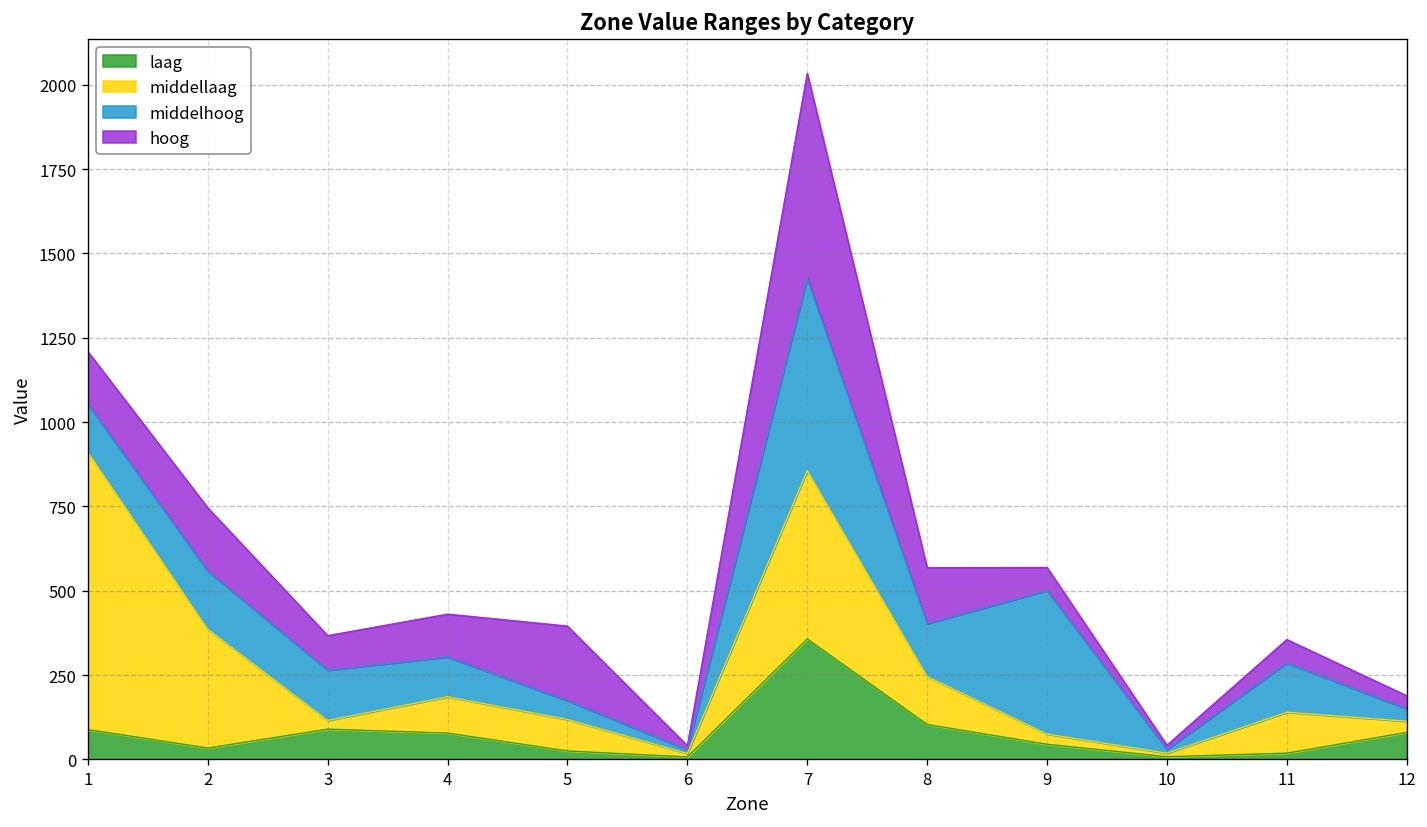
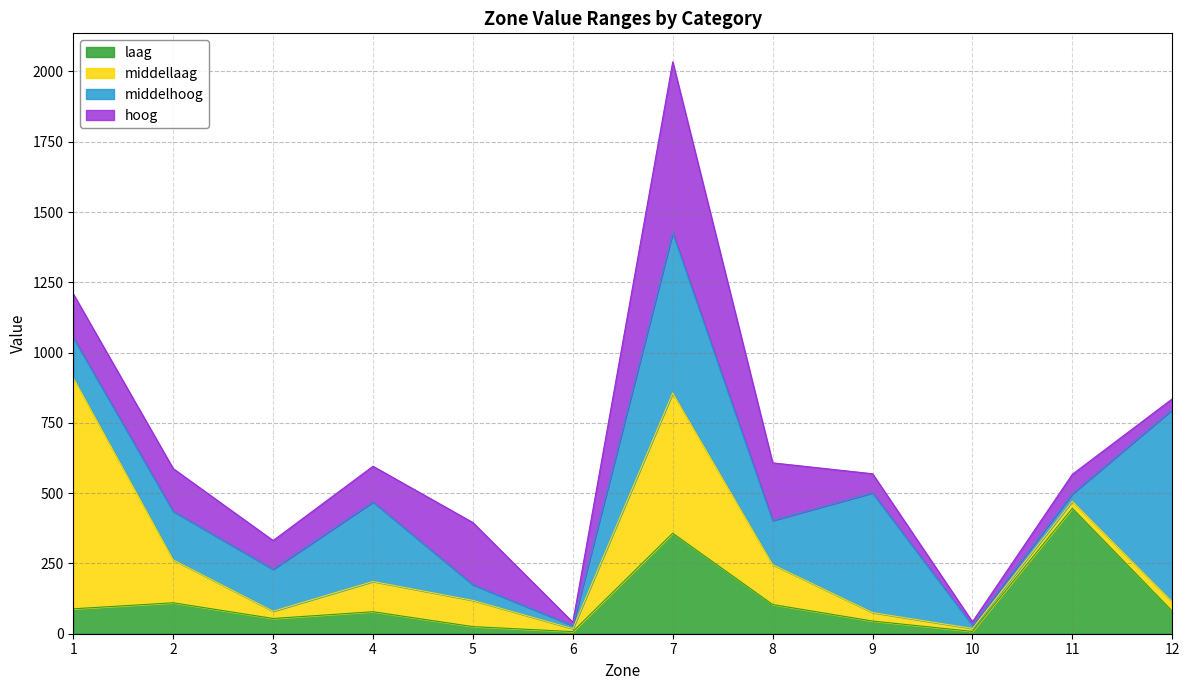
laag, 2: 30 -> 110
middellaag, 2: 350 -> 150
hoog, 2: 190 -> 150
laag, 3: 90 -> 50
middelhoog, 4: 120 -> 280
hoog, 8: 170 -> 210
laag, 11: 20 -> 450
middellaag, 11: 120 -> 20
middelhoog, 11: 150 -> 30
middelhoog, 12: 40 -> 680
